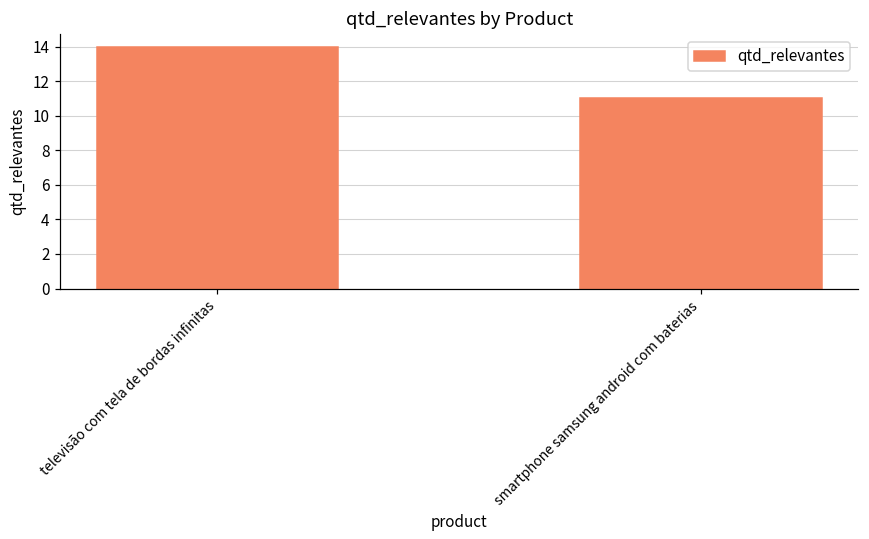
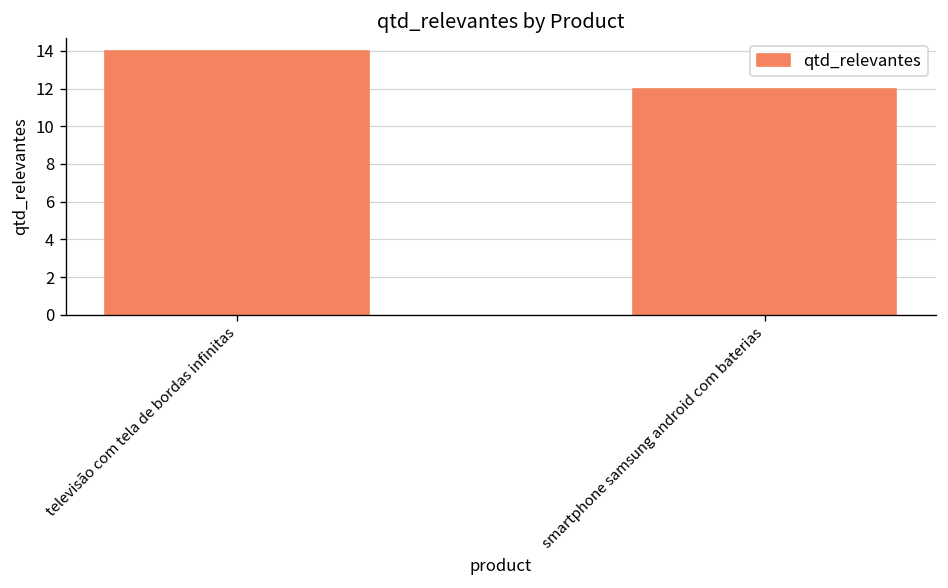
smartphone samsung android com baterias: 11 -> 12
